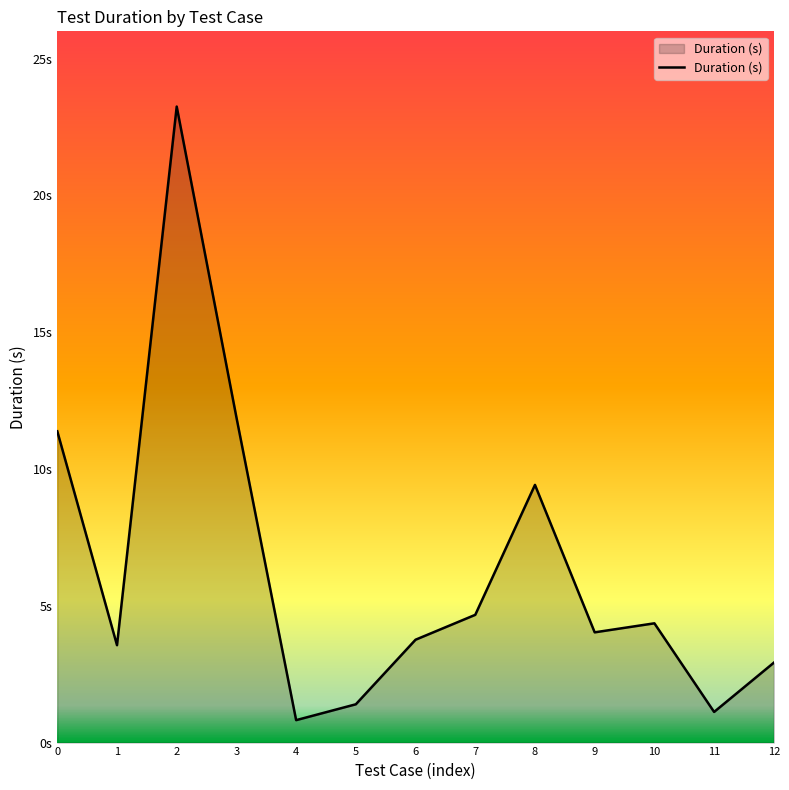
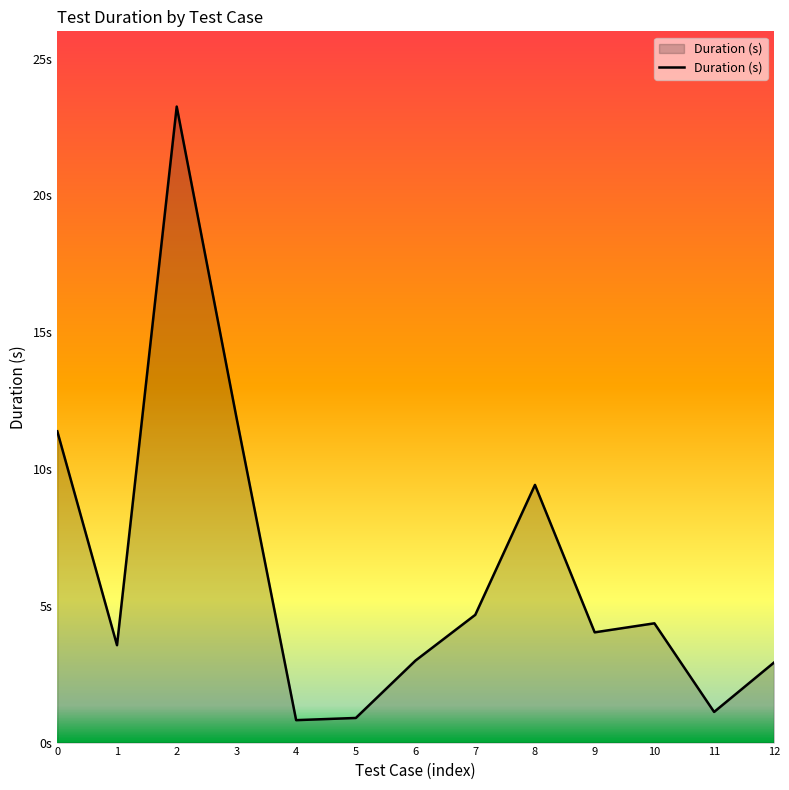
5: 1.4s -> 0.9s
6: 3.8s -> 3.0s
